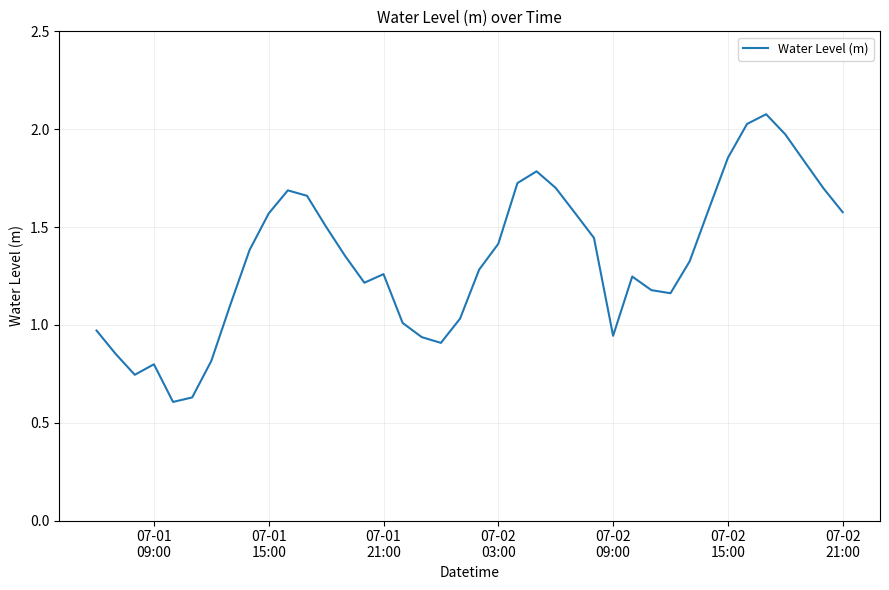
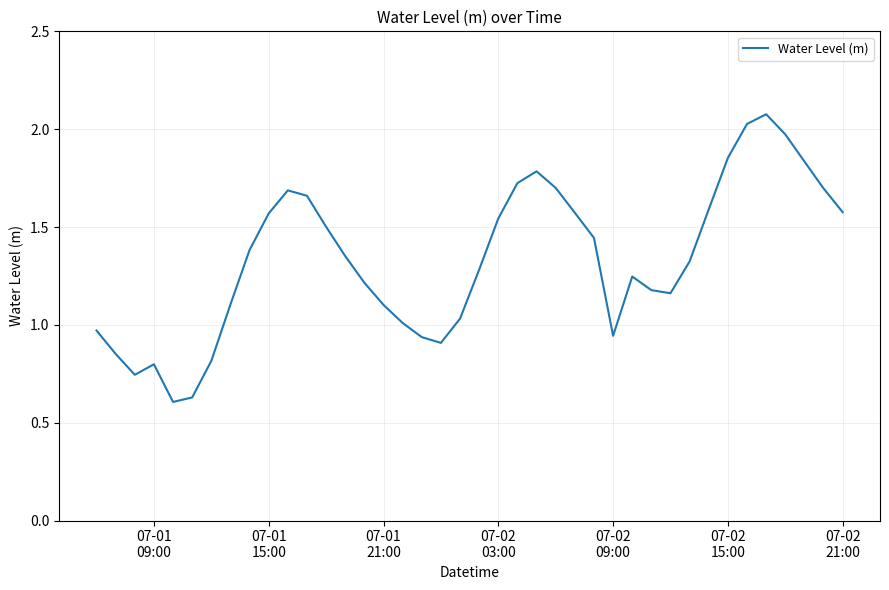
07-01 21:00: 1.26 -> 1.10
07-02 03:00: 1.41 -> 1.54
